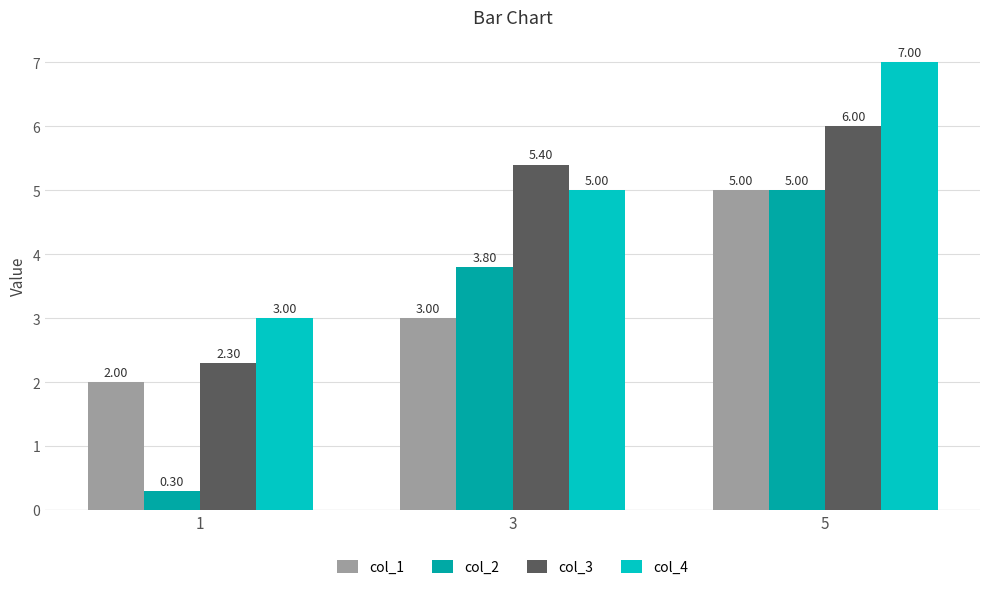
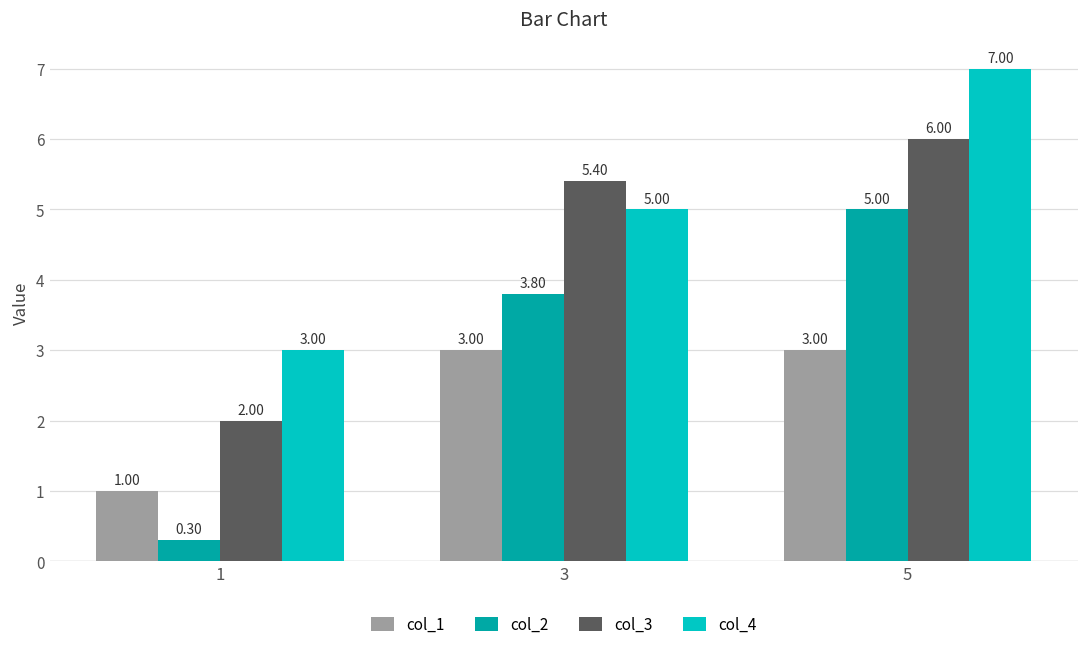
col_1, 1: 2.00 -> 1.00
col_3, 1: 2.30 -> 2.00
col_1, 5: 5.00 -> 3.00
